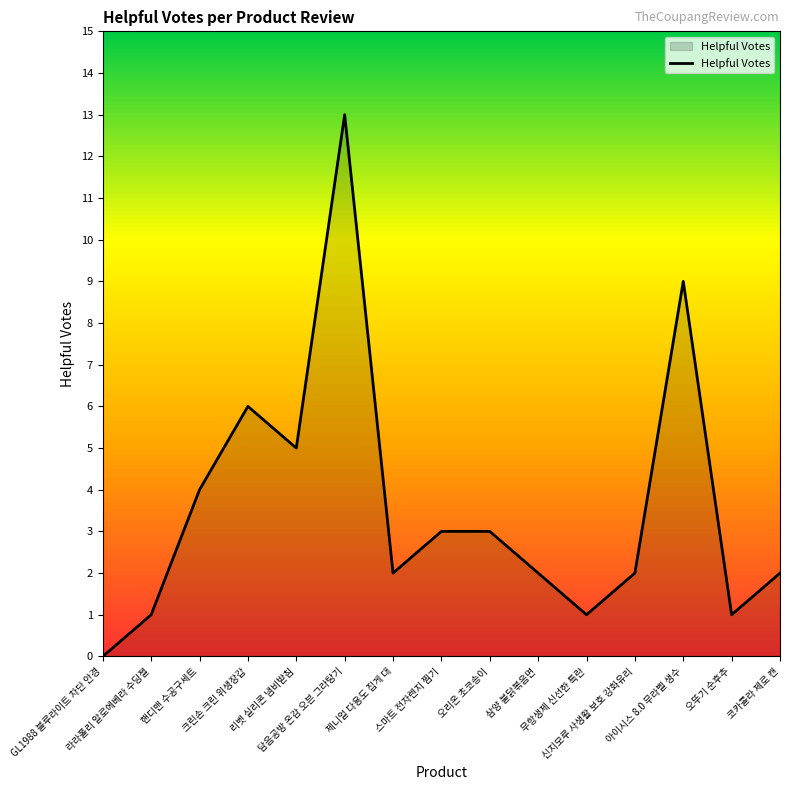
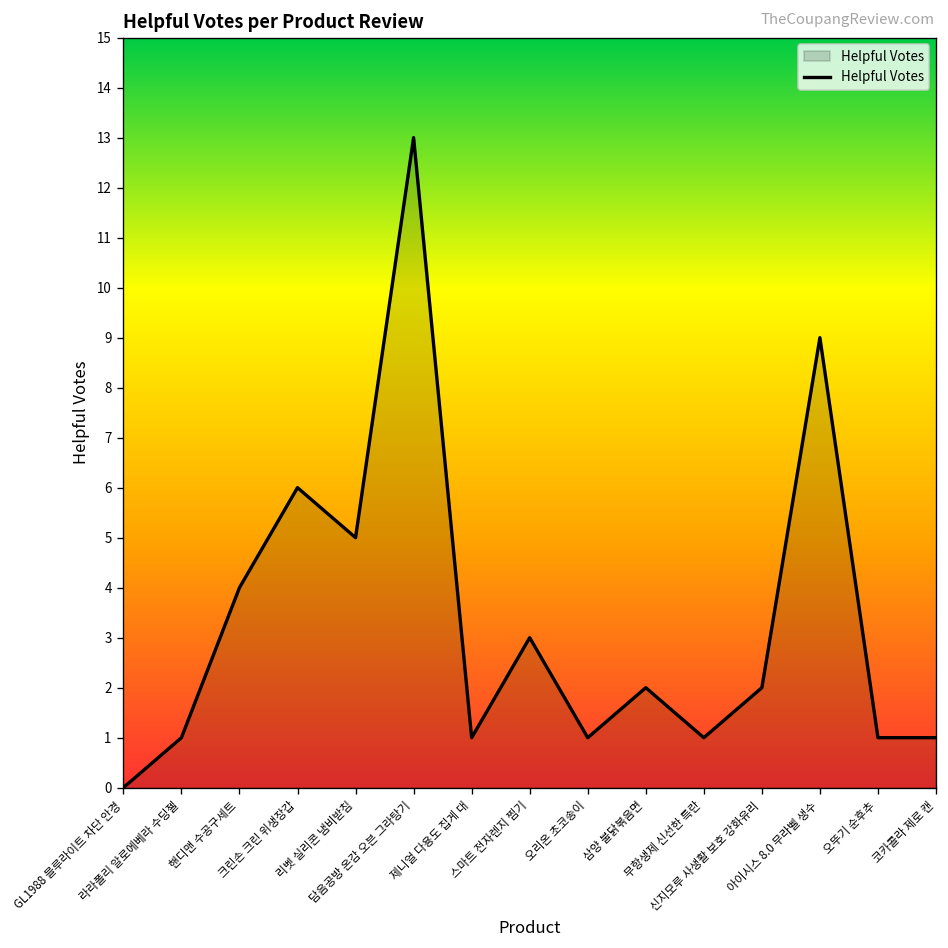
제니얼 다용도 집게 대: 2 -> 1
오리온 초코송이: 3 -> 1
코카콜라 제로 캔: 2 -> 1
